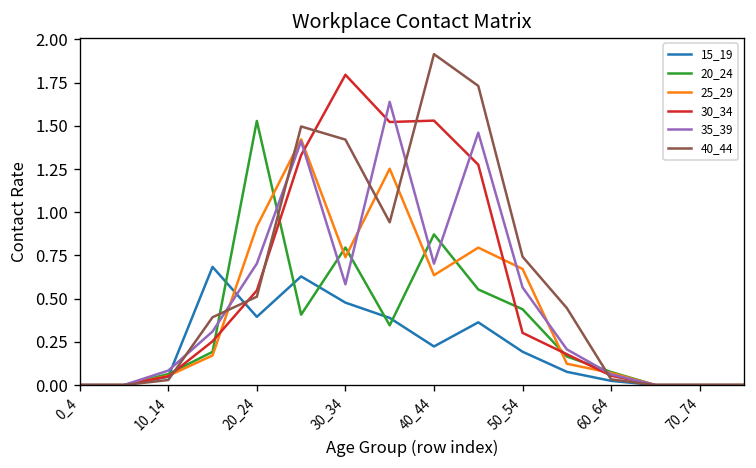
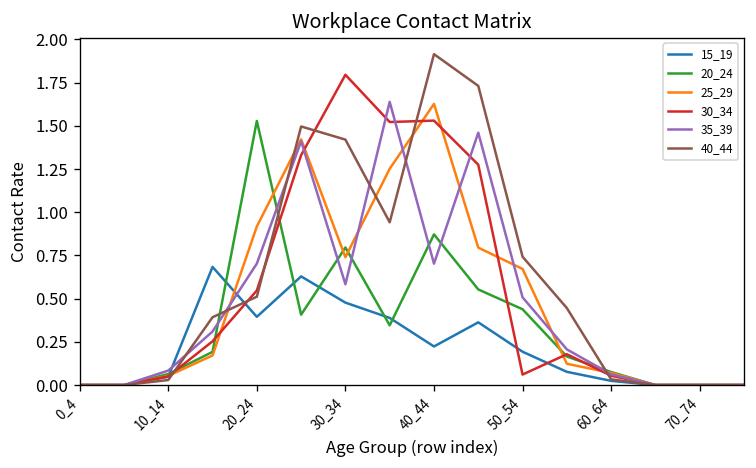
25_29, 40_44: 0.64 -> 1.63
30_34, 50_54: 0.30 -> 0.06
35_39, 50_54: 0.57 -> 0.51
